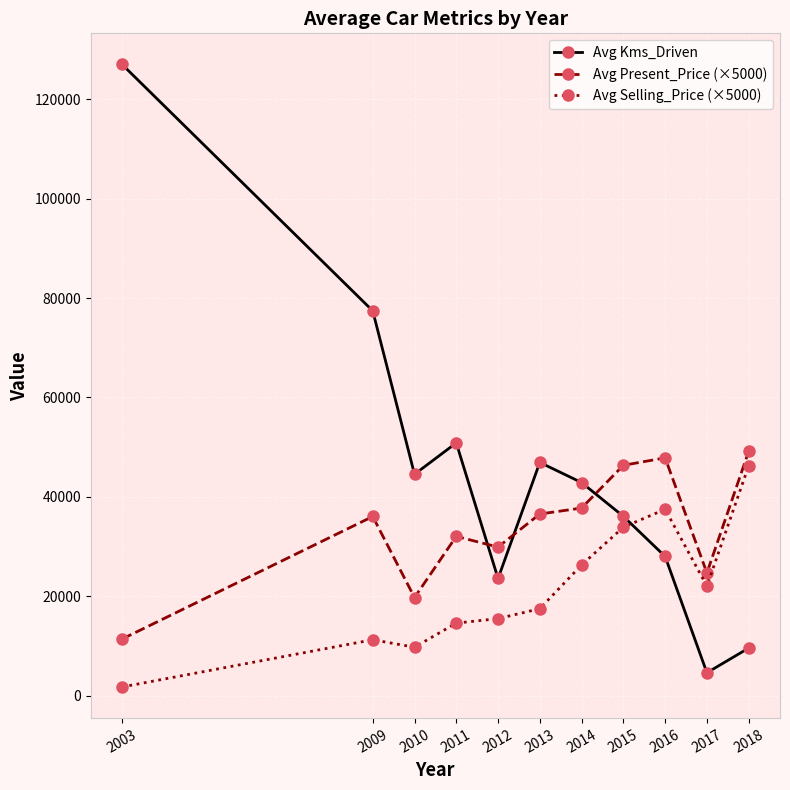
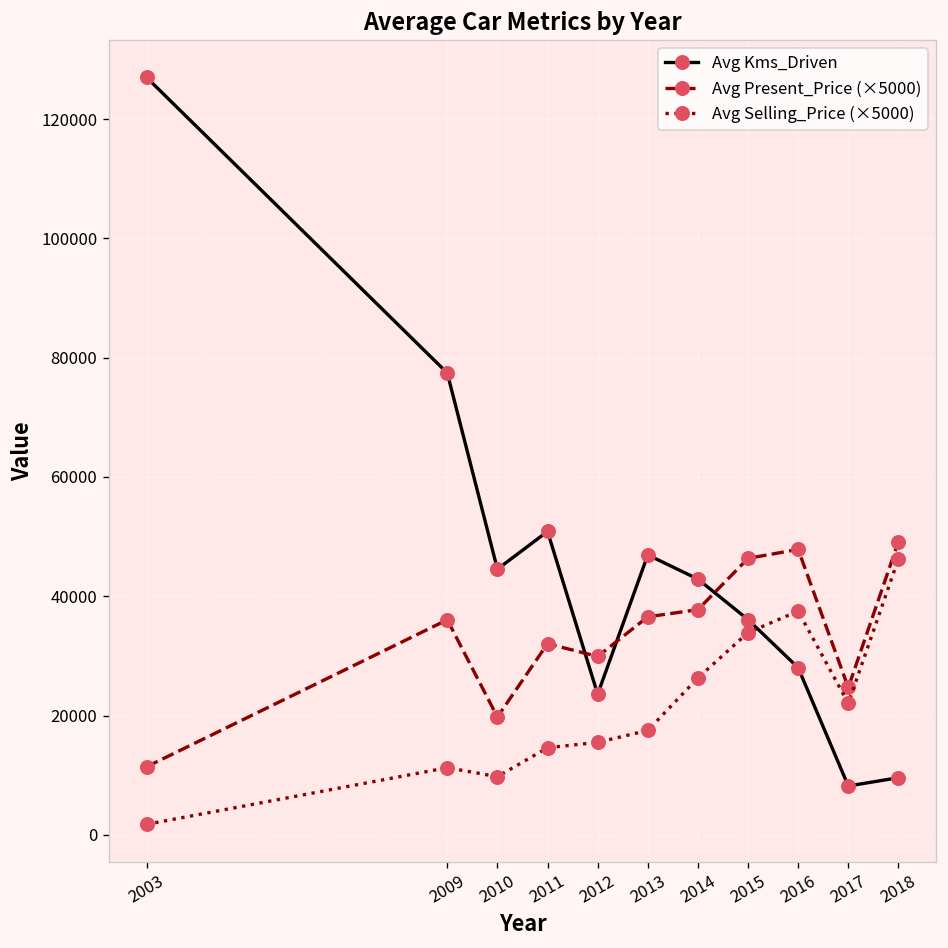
Avg Kms_Driven, 2017: 5000 -> 8000
